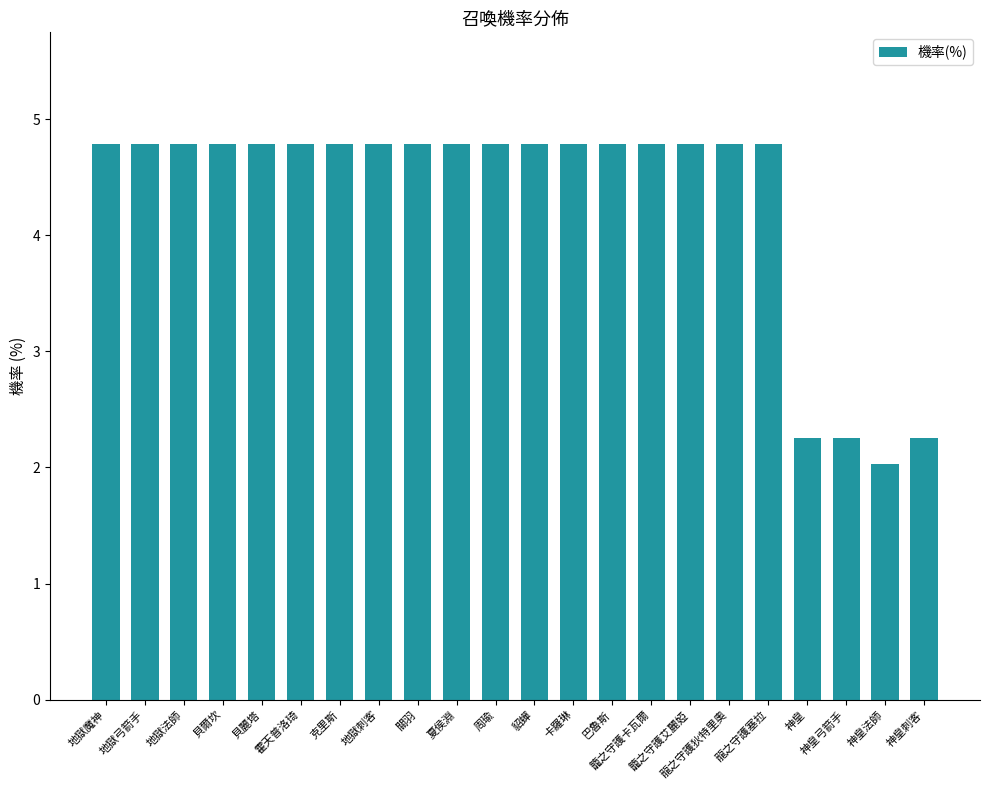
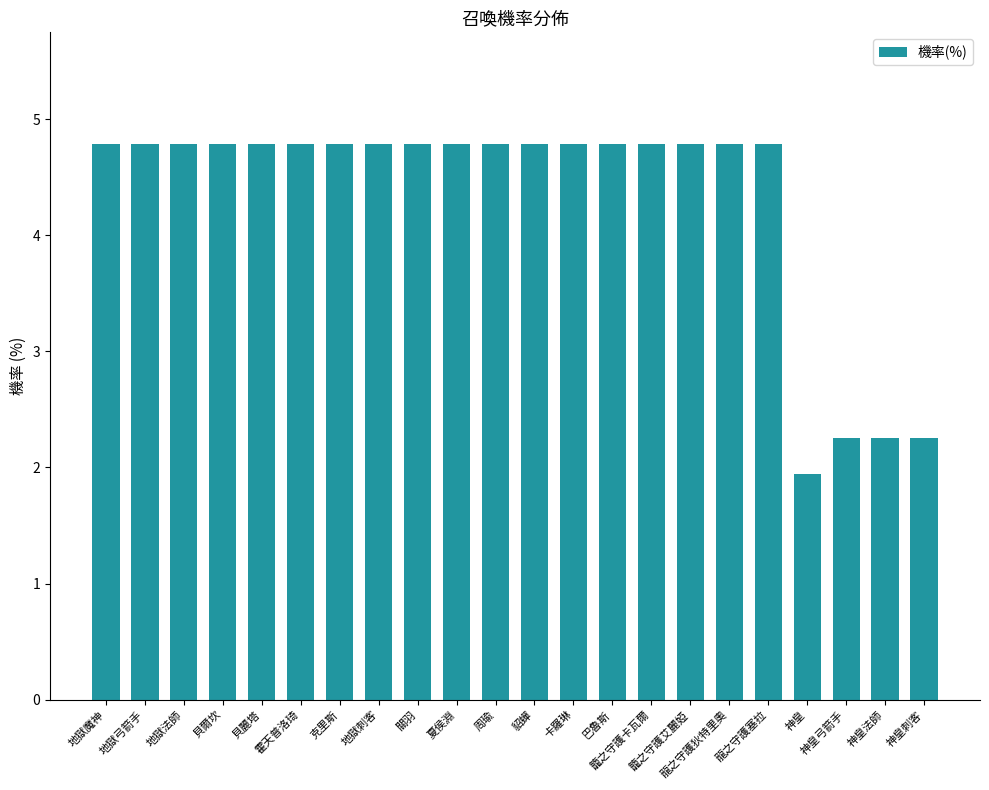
神皇: 2.25 -> 1.94
神皇法師: 2.03 -> 2.25
